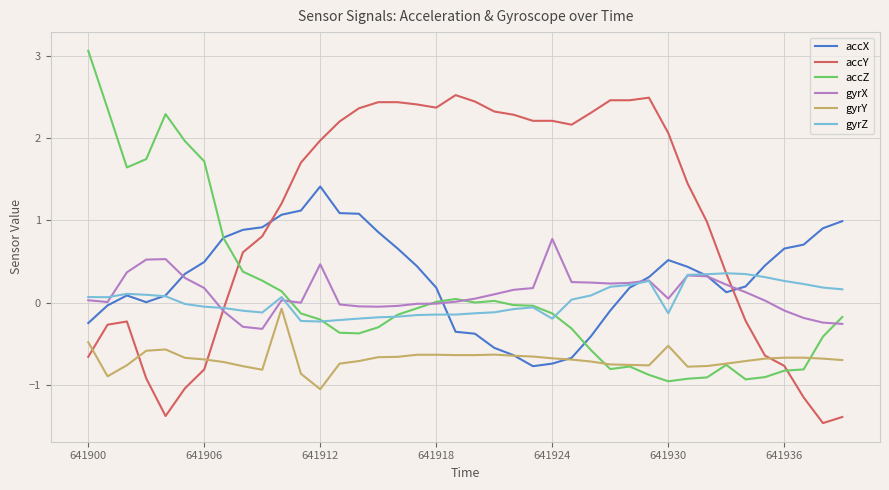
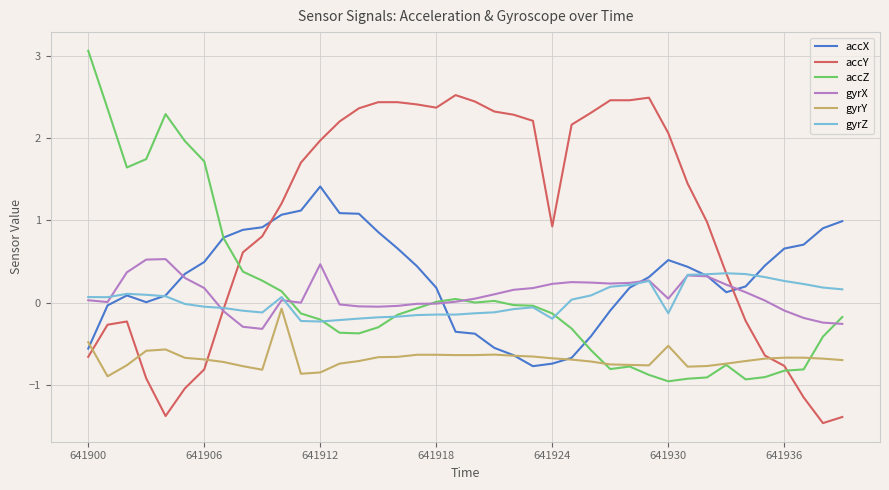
accX, 641900: -0.3 -> -0.6
gyrY, 641912: -1.1 -> -0.8
accY, 641924: 2.2 -> 0.9
gyrX, 641924: 0.8 -> 0.2
